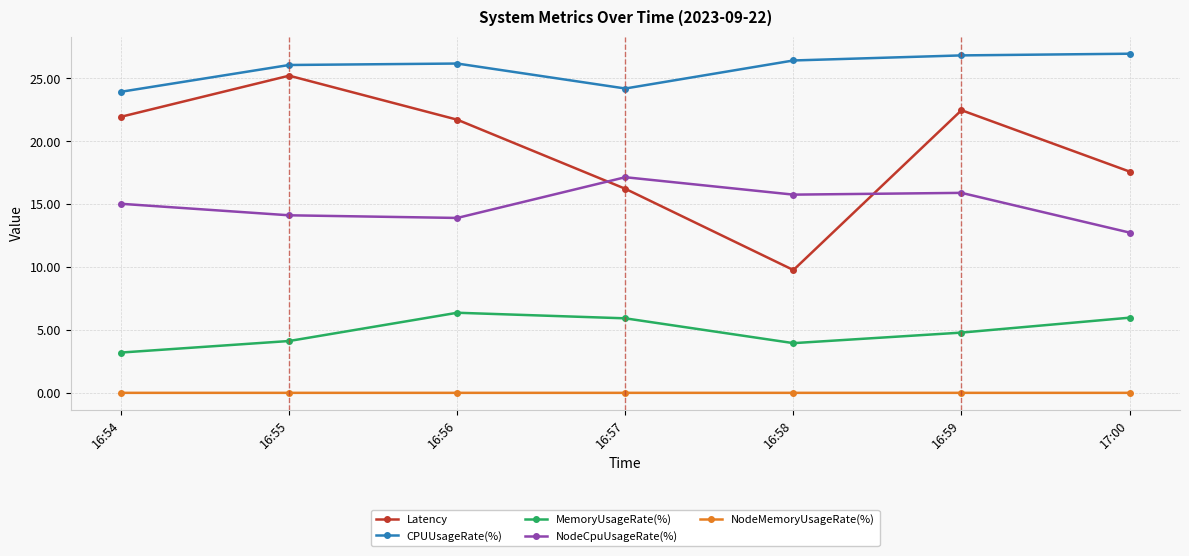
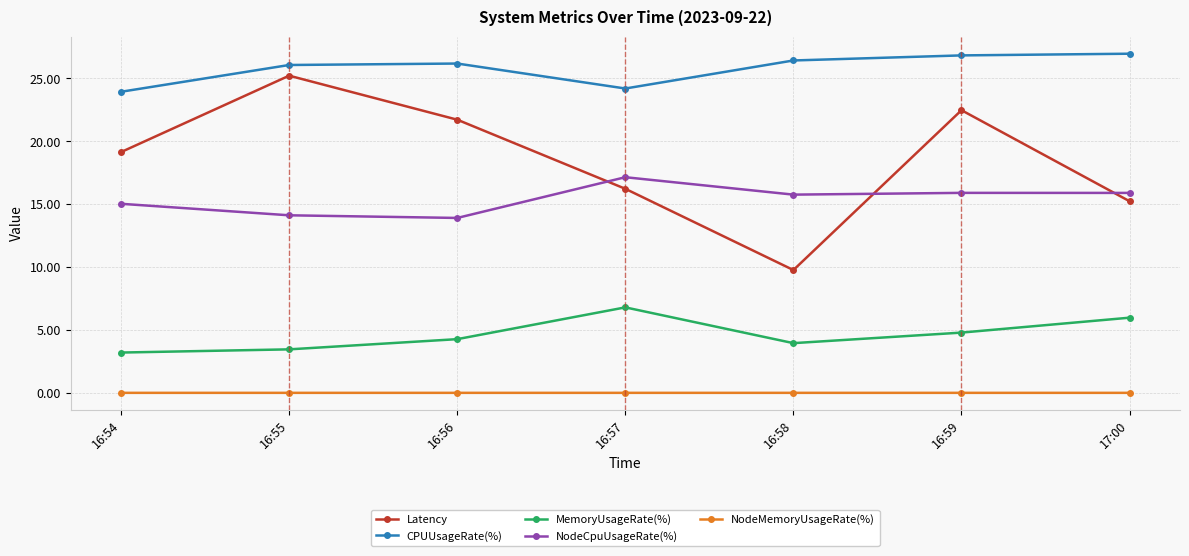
Latency, 16:54: 22.0 -> 19.1
MemoryUsageRate(%), 16:55: 4.1 -> 3.5
MemoryUsageRate(%), 16:56: 6.4 -> 4.3
MemoryUsageRate(%), 16:57: 5.9 -> 6.8
Latency, 17:00: 17.6 -> 15.2
NodeCpuUsageRate(%), 17:00: 12.7 -> 15.9
